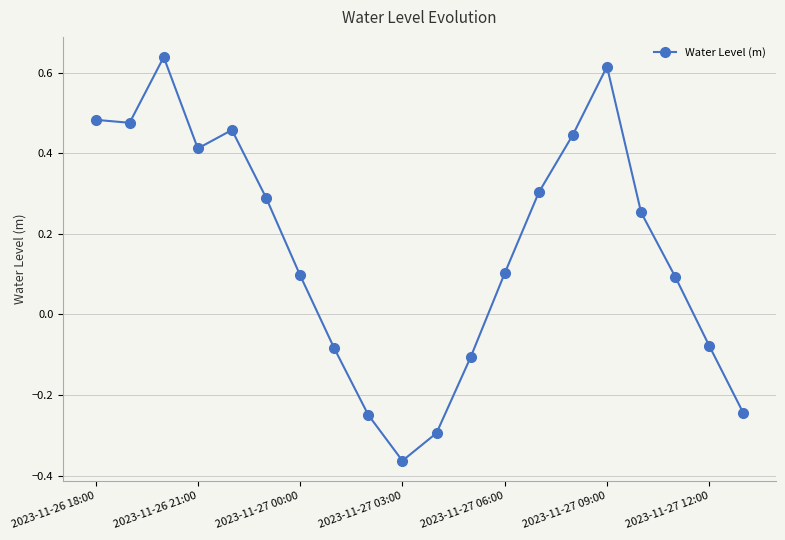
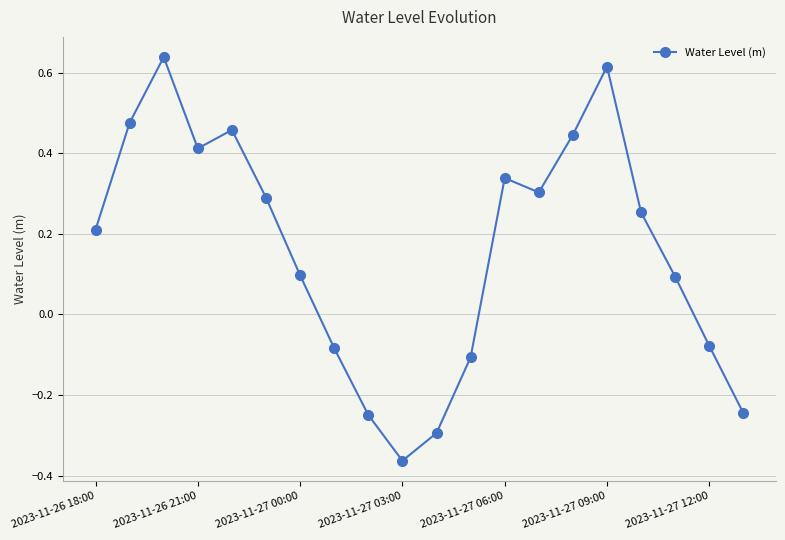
2023-11-26 18:00: 0.48 -> 0.21
2023-11-27 06:00: 0.10 -> 0.34
